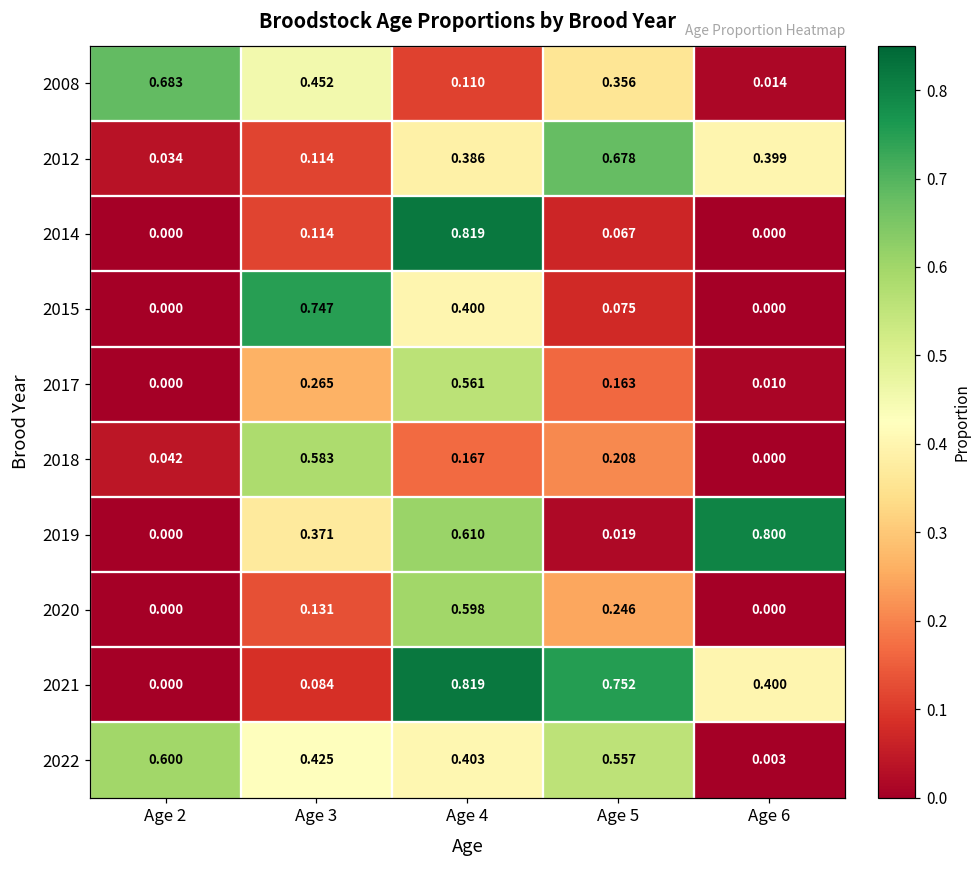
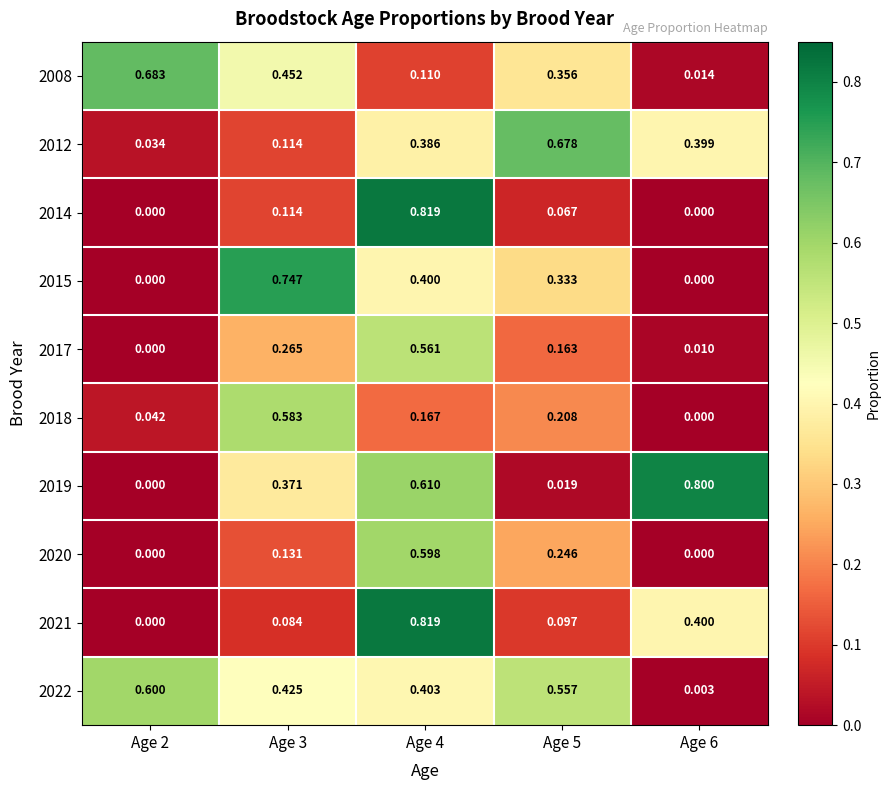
2015, Age 5: 0.075 -> 0.333
2021, Age 5: 0.752 -> 0.097
